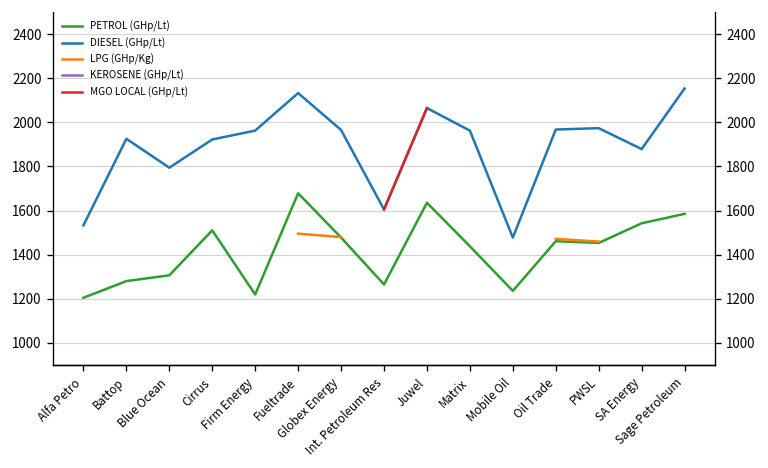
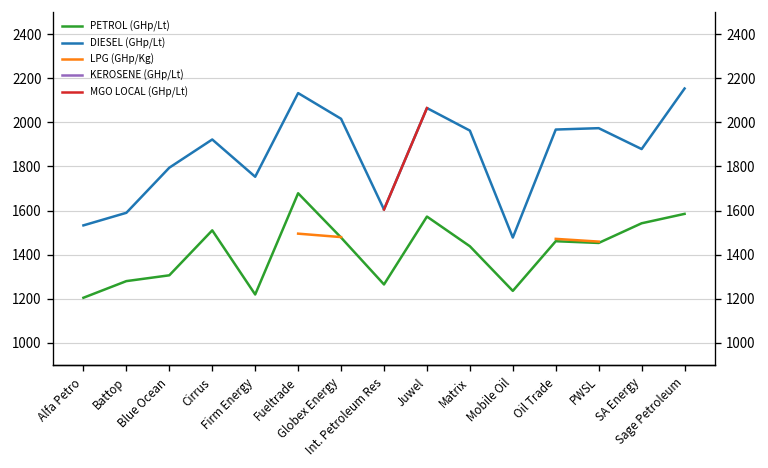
DIESEL (GHp/Lt), Battop: 1930 -> 1590
DIESEL (GHp/Lt), Firm Energy: 1960 -> 1750
DIESEL (GHp/Lt), Globex Energy: 1970 -> 2020
PETROL (GHp/Lt), Juwel: 1640 -> 1570
